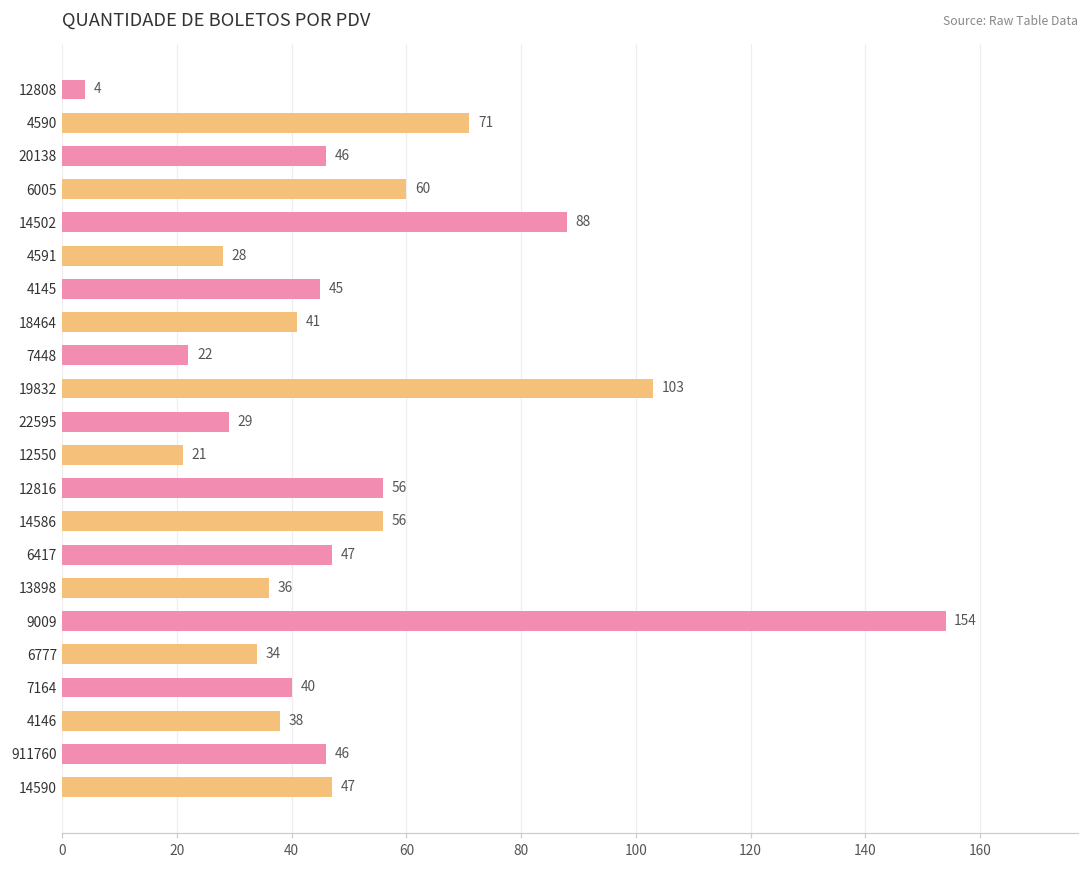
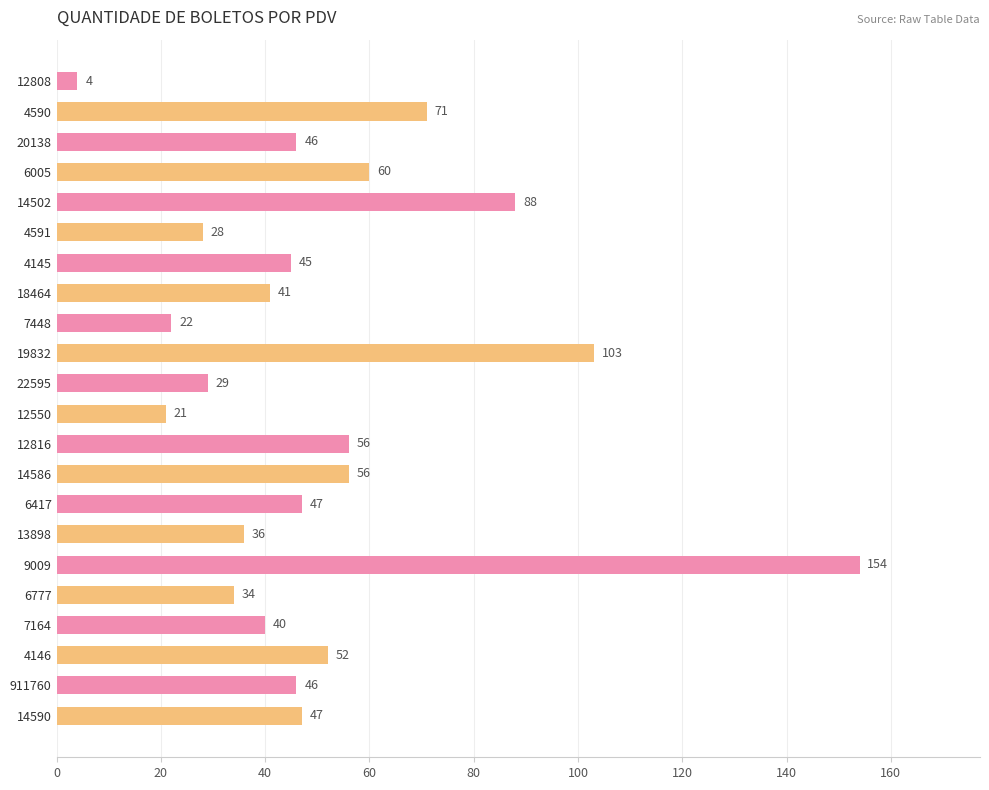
4146: 38 -> 52
